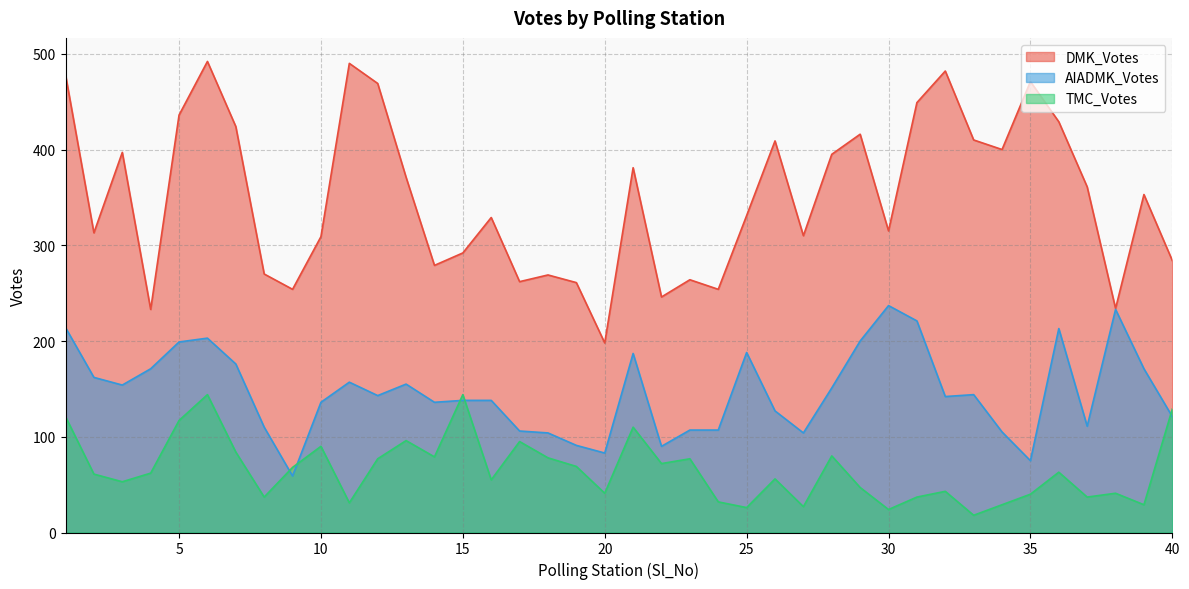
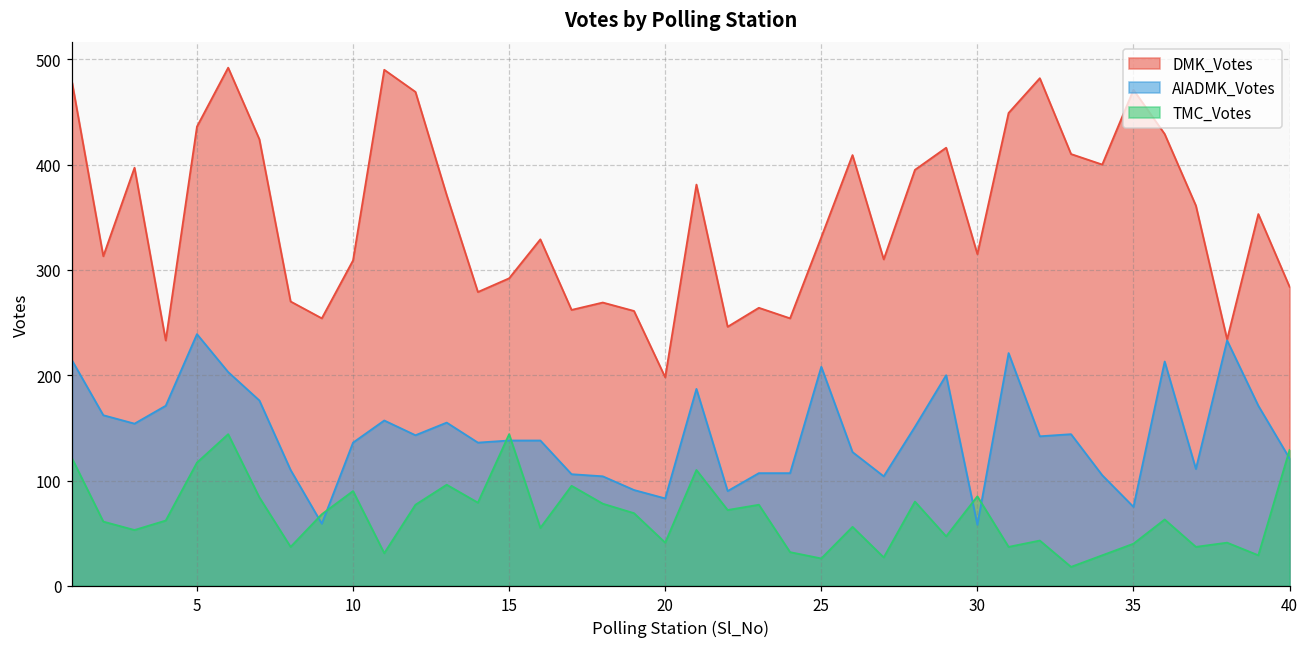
AIADMK_Votes, 5: 200 -> 240
AIADMK_Votes, 25: 190 -> 210
AIADMK_Votes, 30: 240 -> 60
TMC_Votes, 30: 20 -> 90
